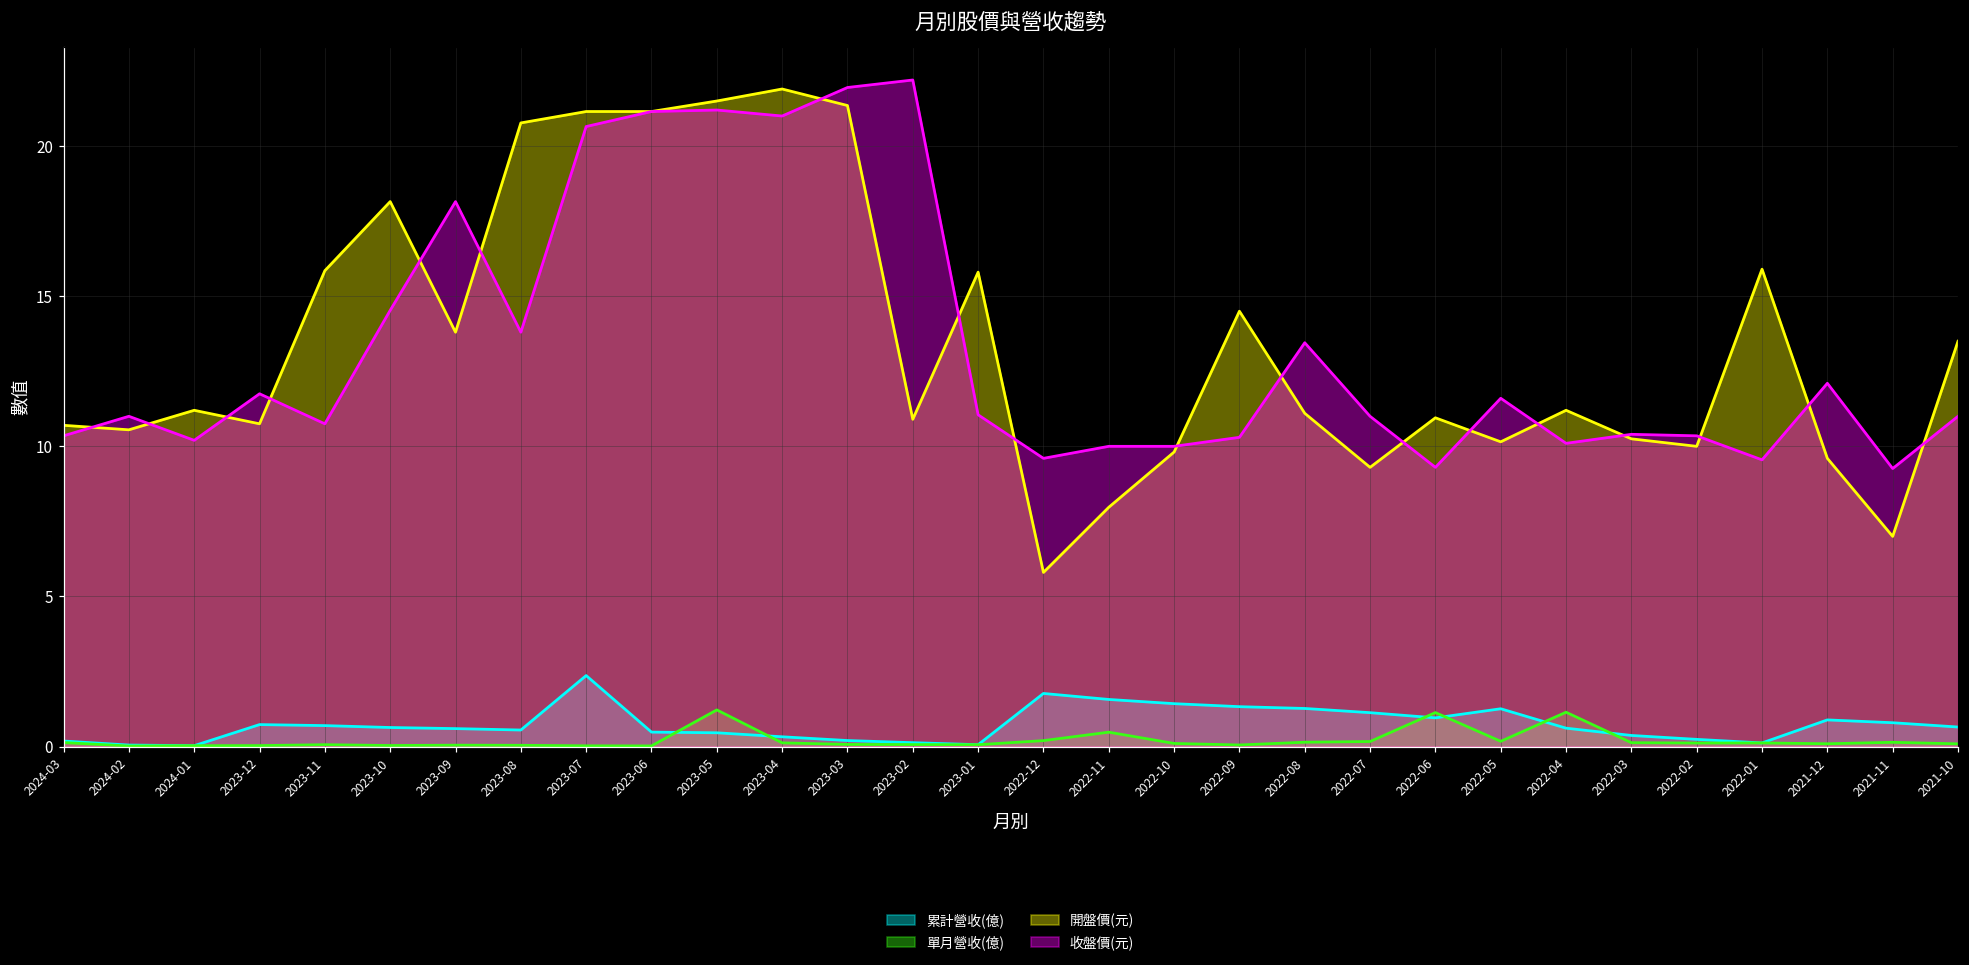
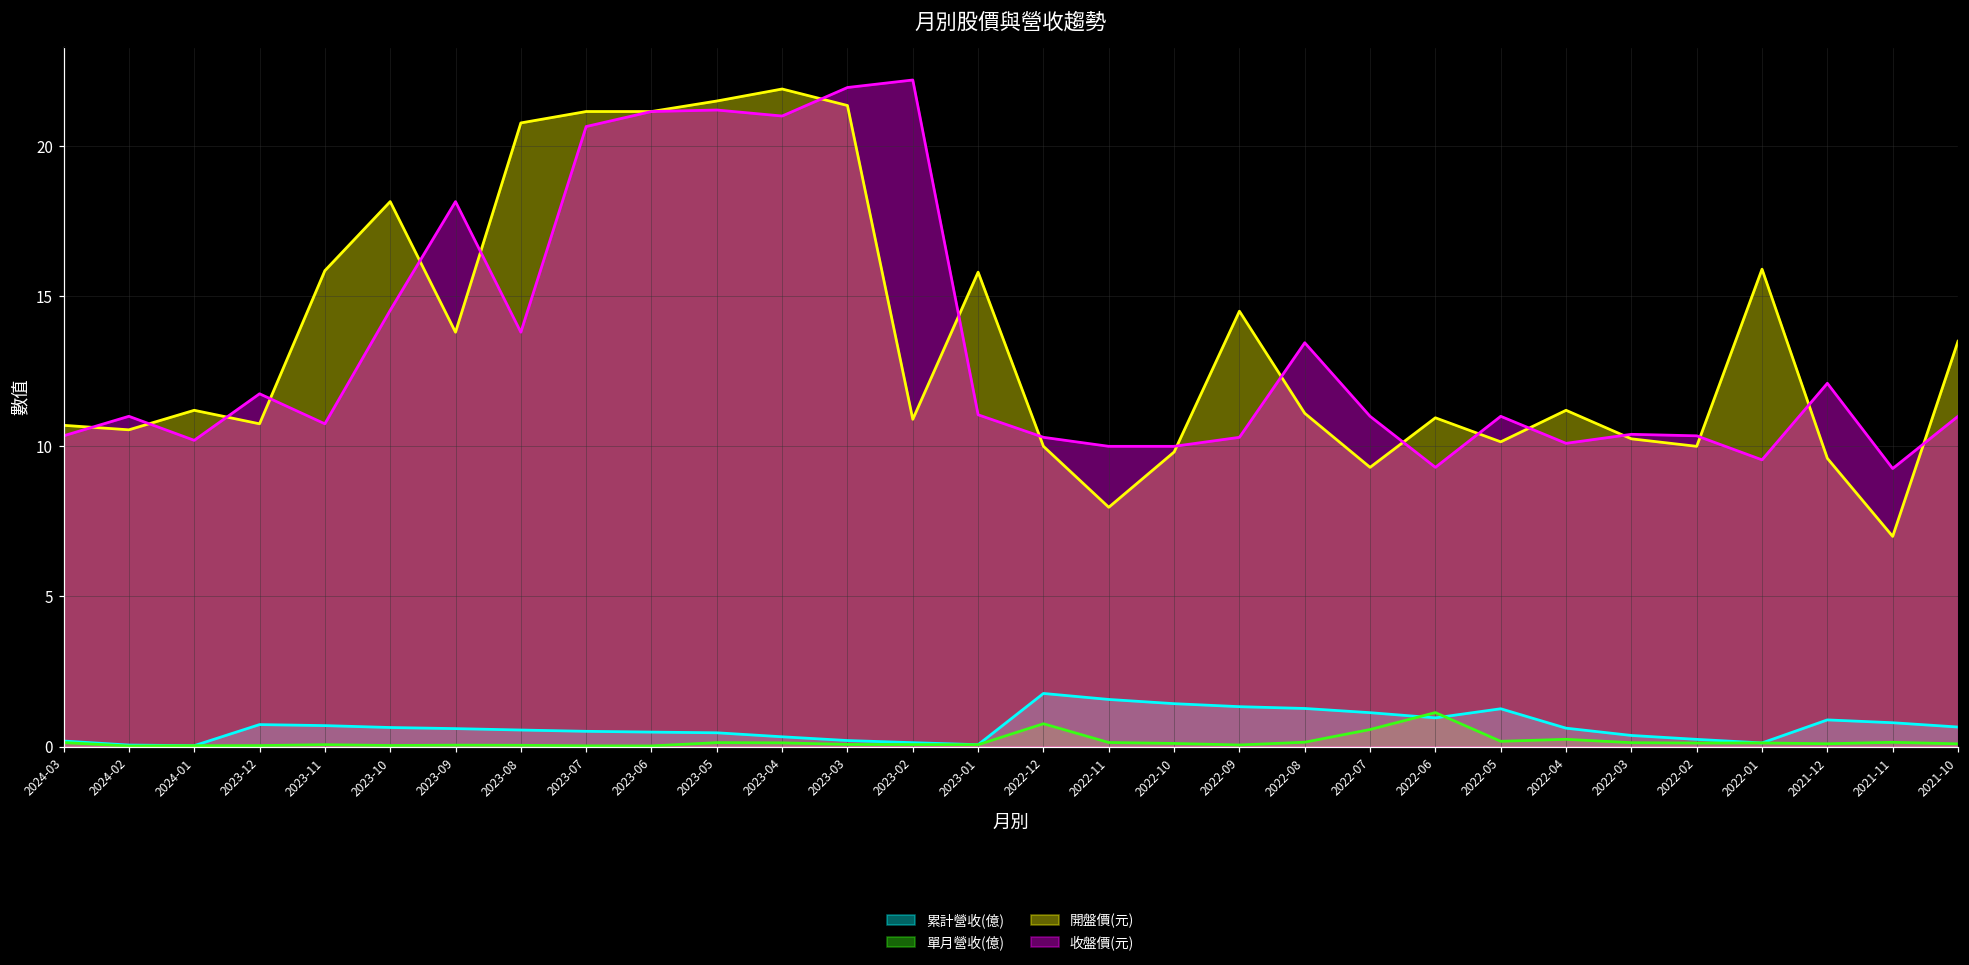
累計營收(億), 2023-07: 2.4 -> 0.5
單月營收(億), 2023-05: 1.2 -> 0.1
單月營收(億), 2022-12: 0.2 -> 0.8
開盤價(元), 2022-12: 5.8 -> 10.0
收盤價(元), 2022-12: 9.6 -> 10.3
單月營收(億), 2022-11: 0.5 -> 0.1
單月營收(億), 2022-07: 0.2 -> 0.6
收盤價(元), 2022-05: 11.6 -> 11.0
單月營收(億), 2022-04: 1.1 -> 0.2
